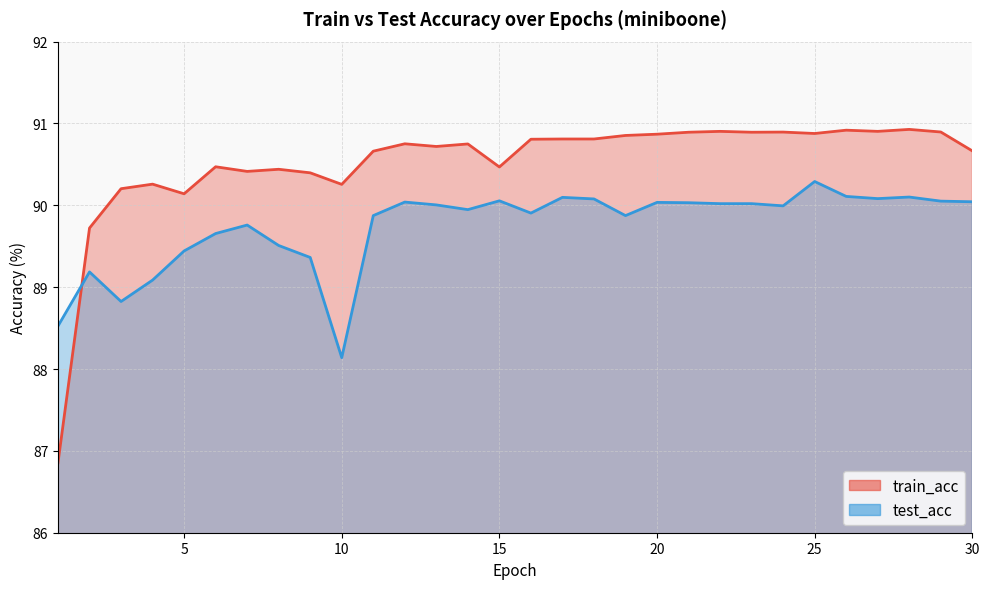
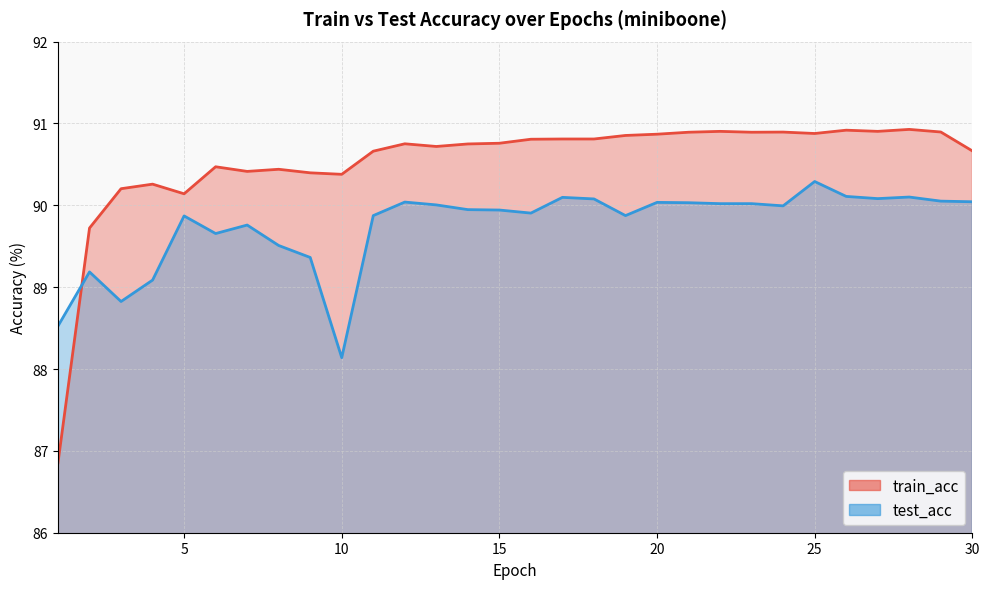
test_acc, 5: 89.4 -> 89.9
train_acc, 10: 90.3 -> 90.4
train_acc, 15: 90.5 -> 90.8
test_acc, 15: 90.1 -> 89.9
